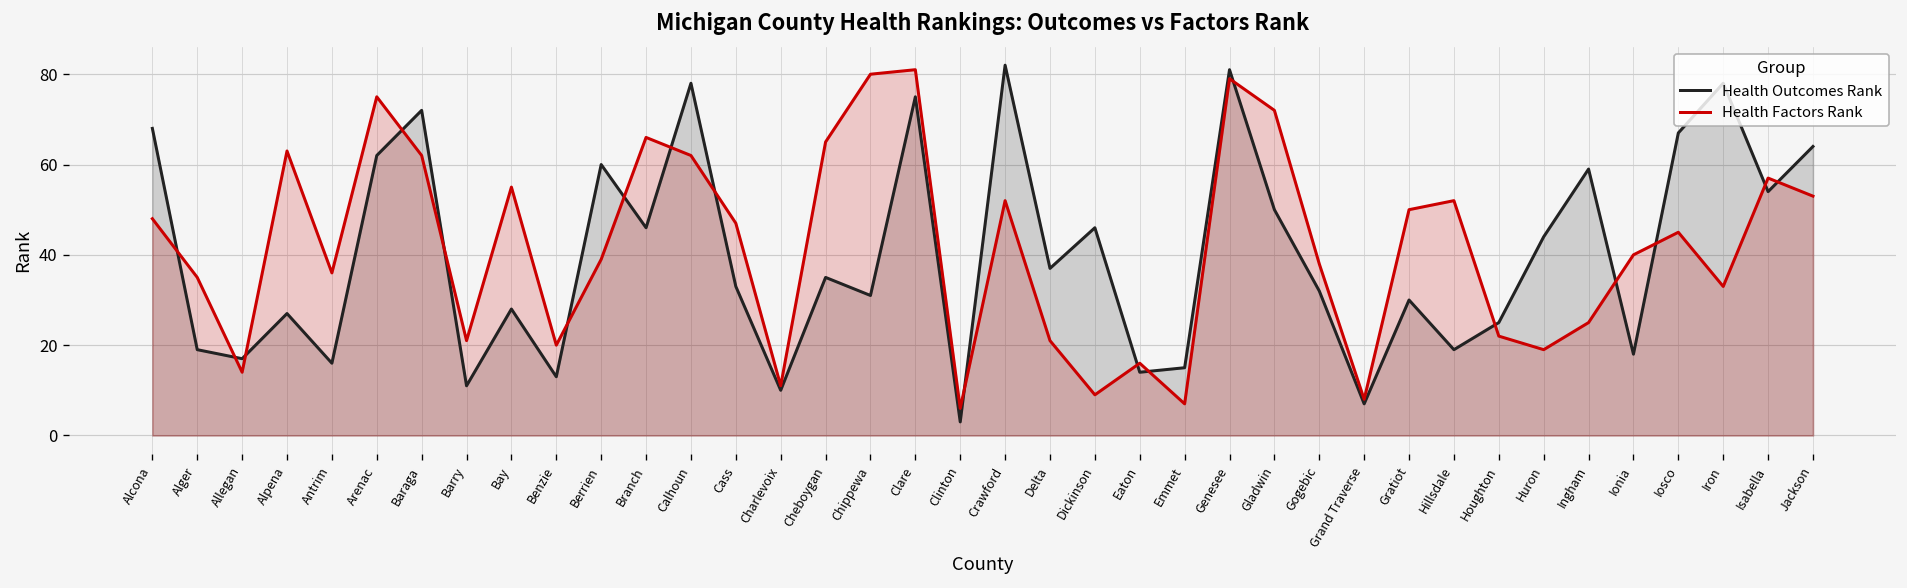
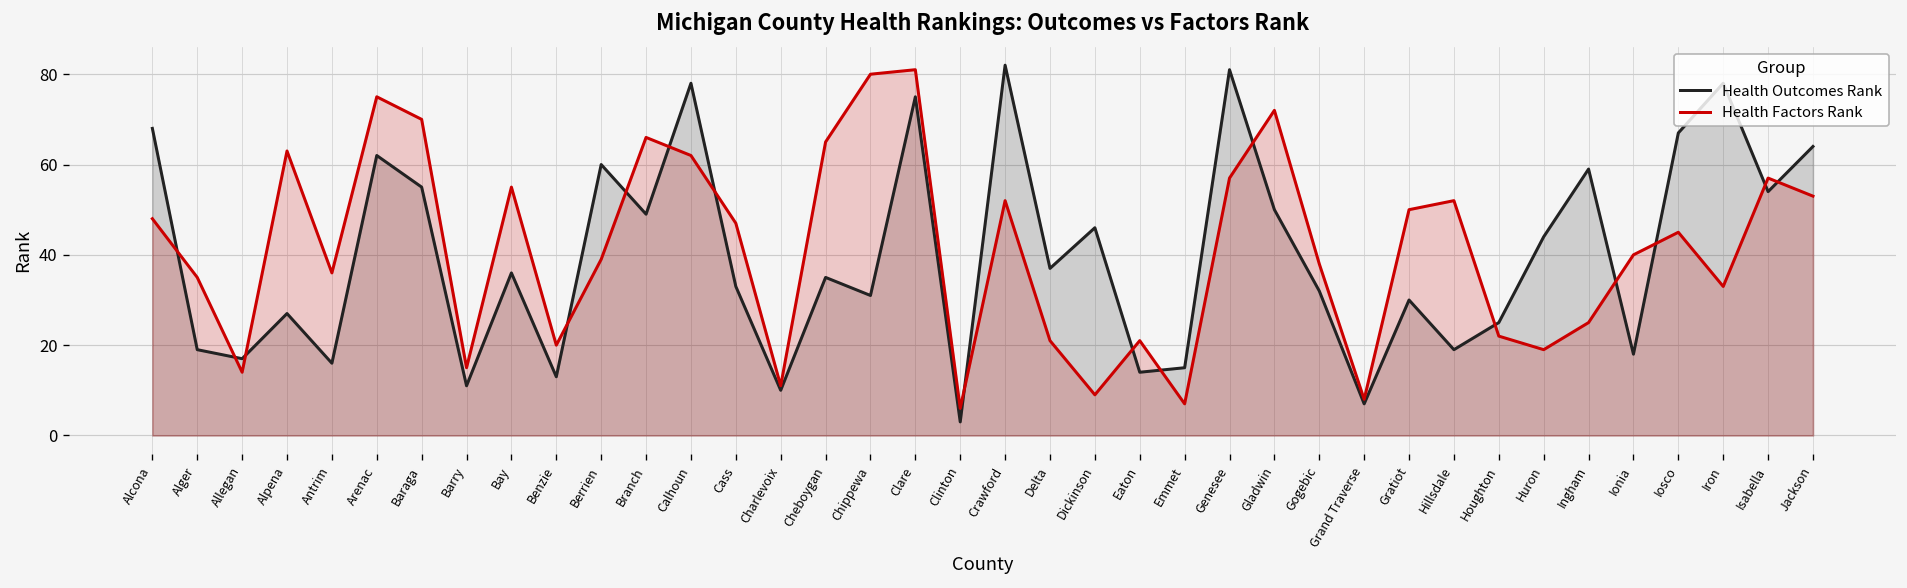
Health Outcomes Rank, Baraga: 72 -> 55
Health Factors Rank, Baraga: 62 -> 70
Health Factors Rank, Barry: 21 -> 15
Health Outcomes Rank, Bay: 28 -> 36
Health Outcomes Rank, Branch: 46 -> 49
Health Factors Rank, Eaton: 16 -> 21
Health Factors Rank, Genesee: 79 -> 57
